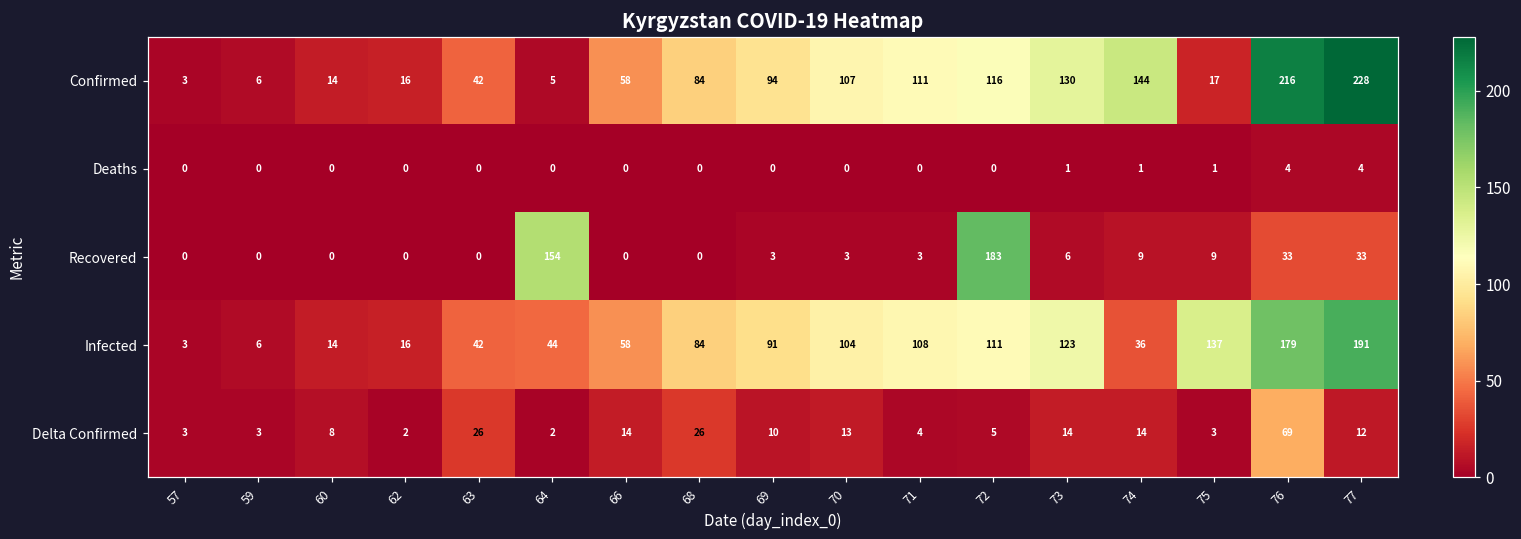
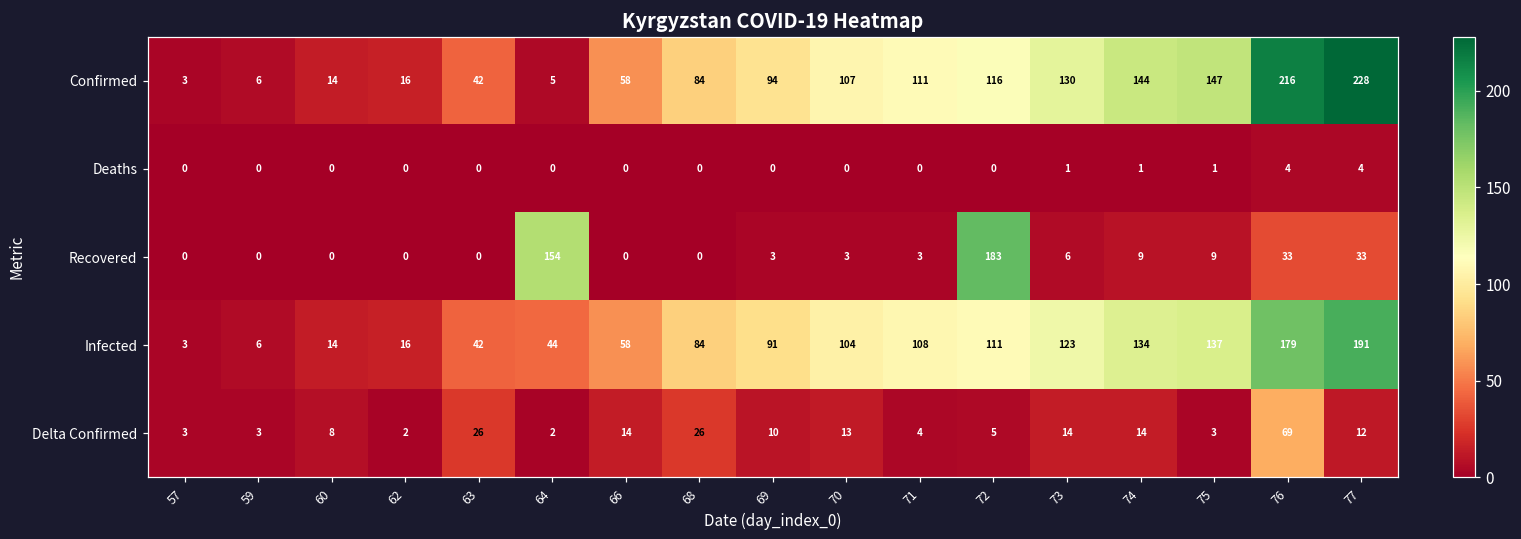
Confirmed, 75: 17 -> 147
Infected, 74: 36 -> 134
